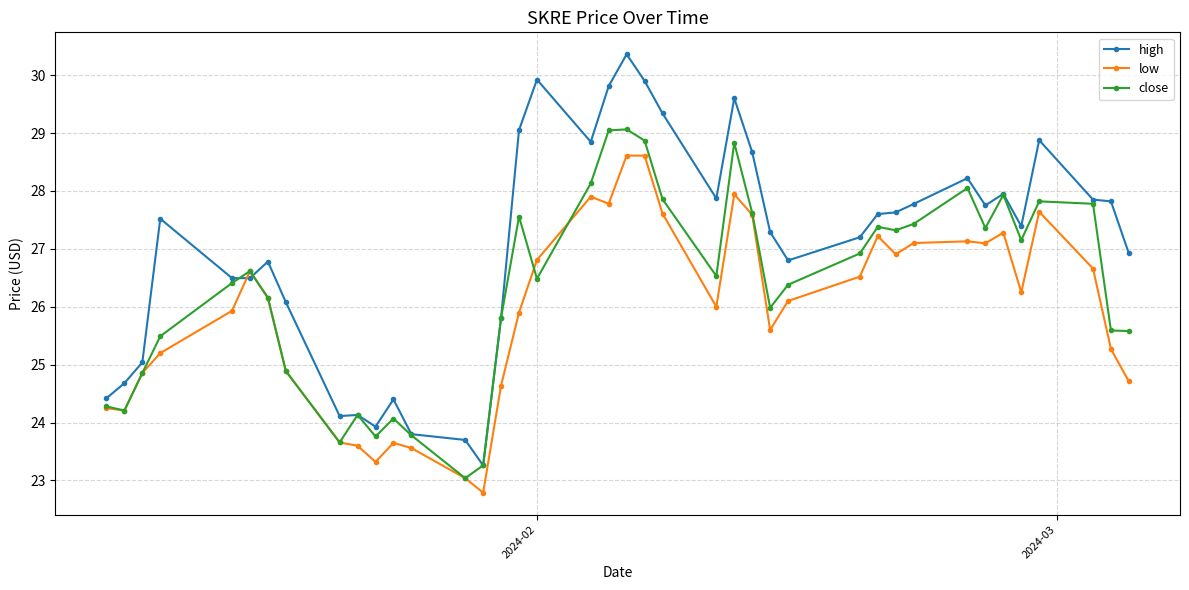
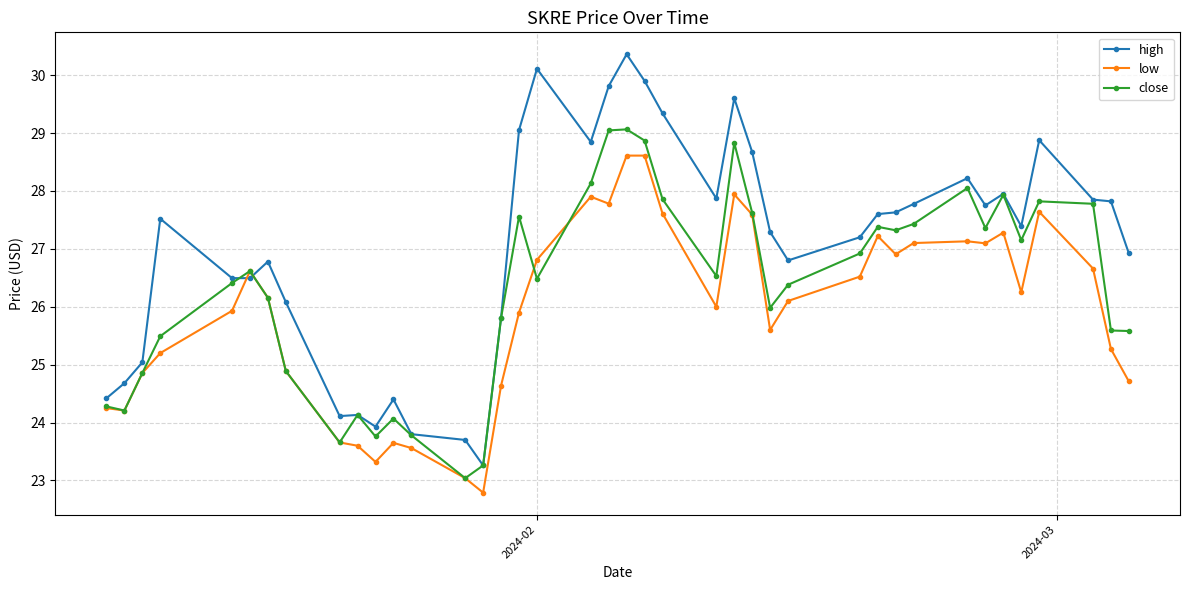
high, 2024-02: 29.9 -> 30.1
